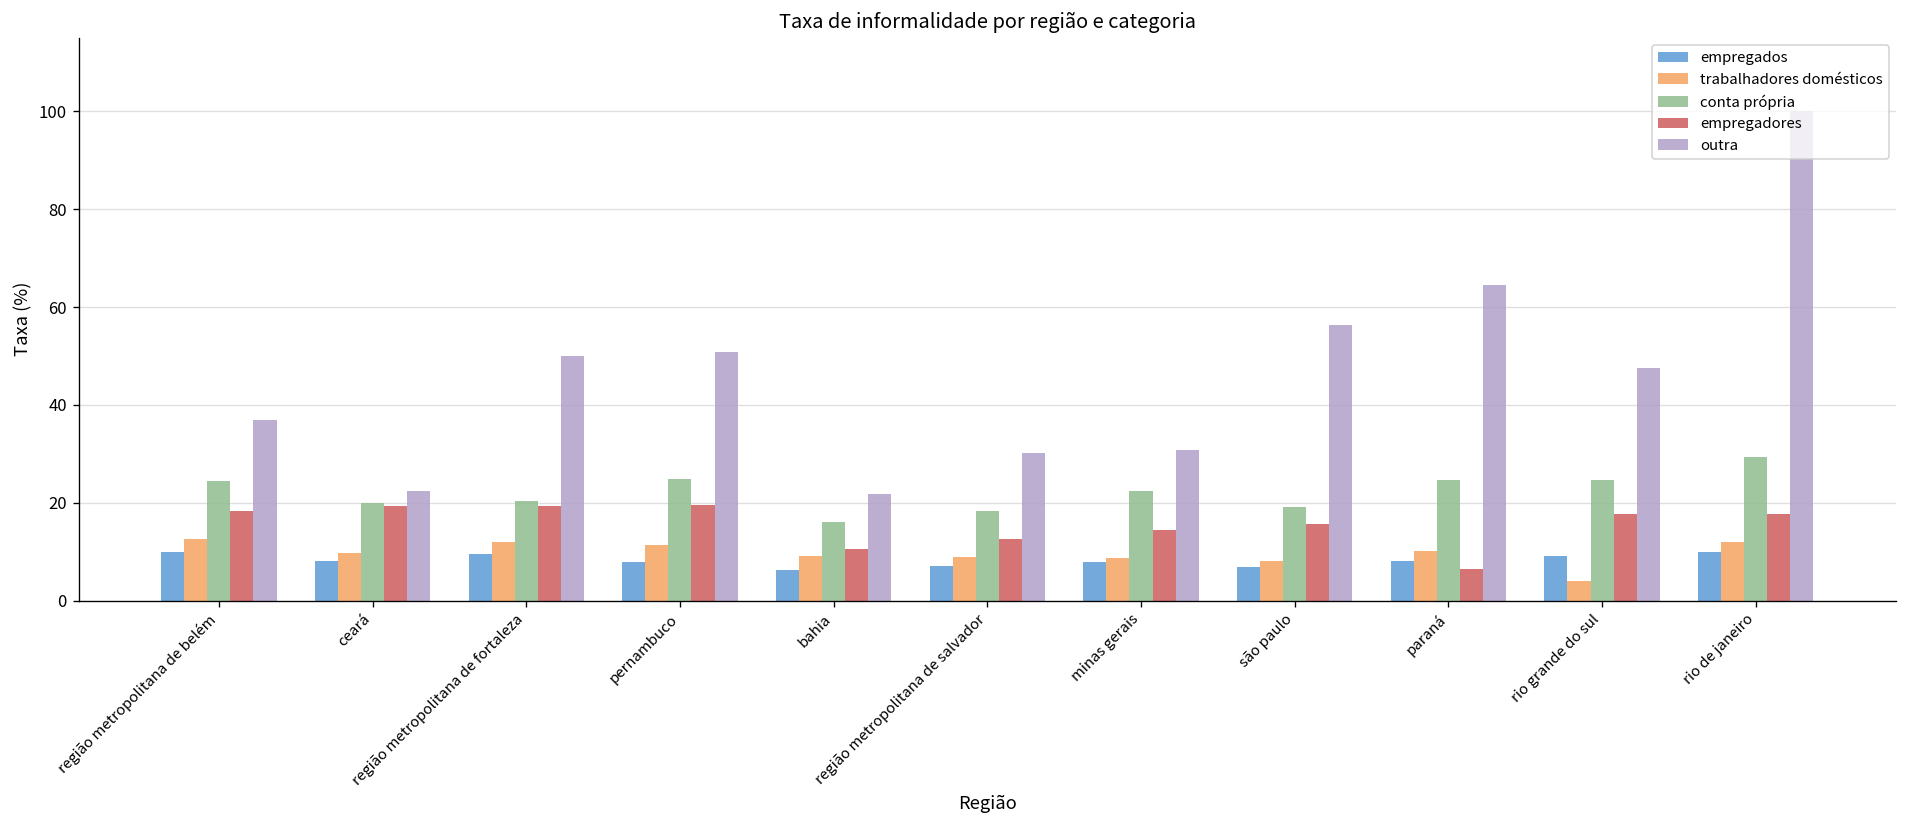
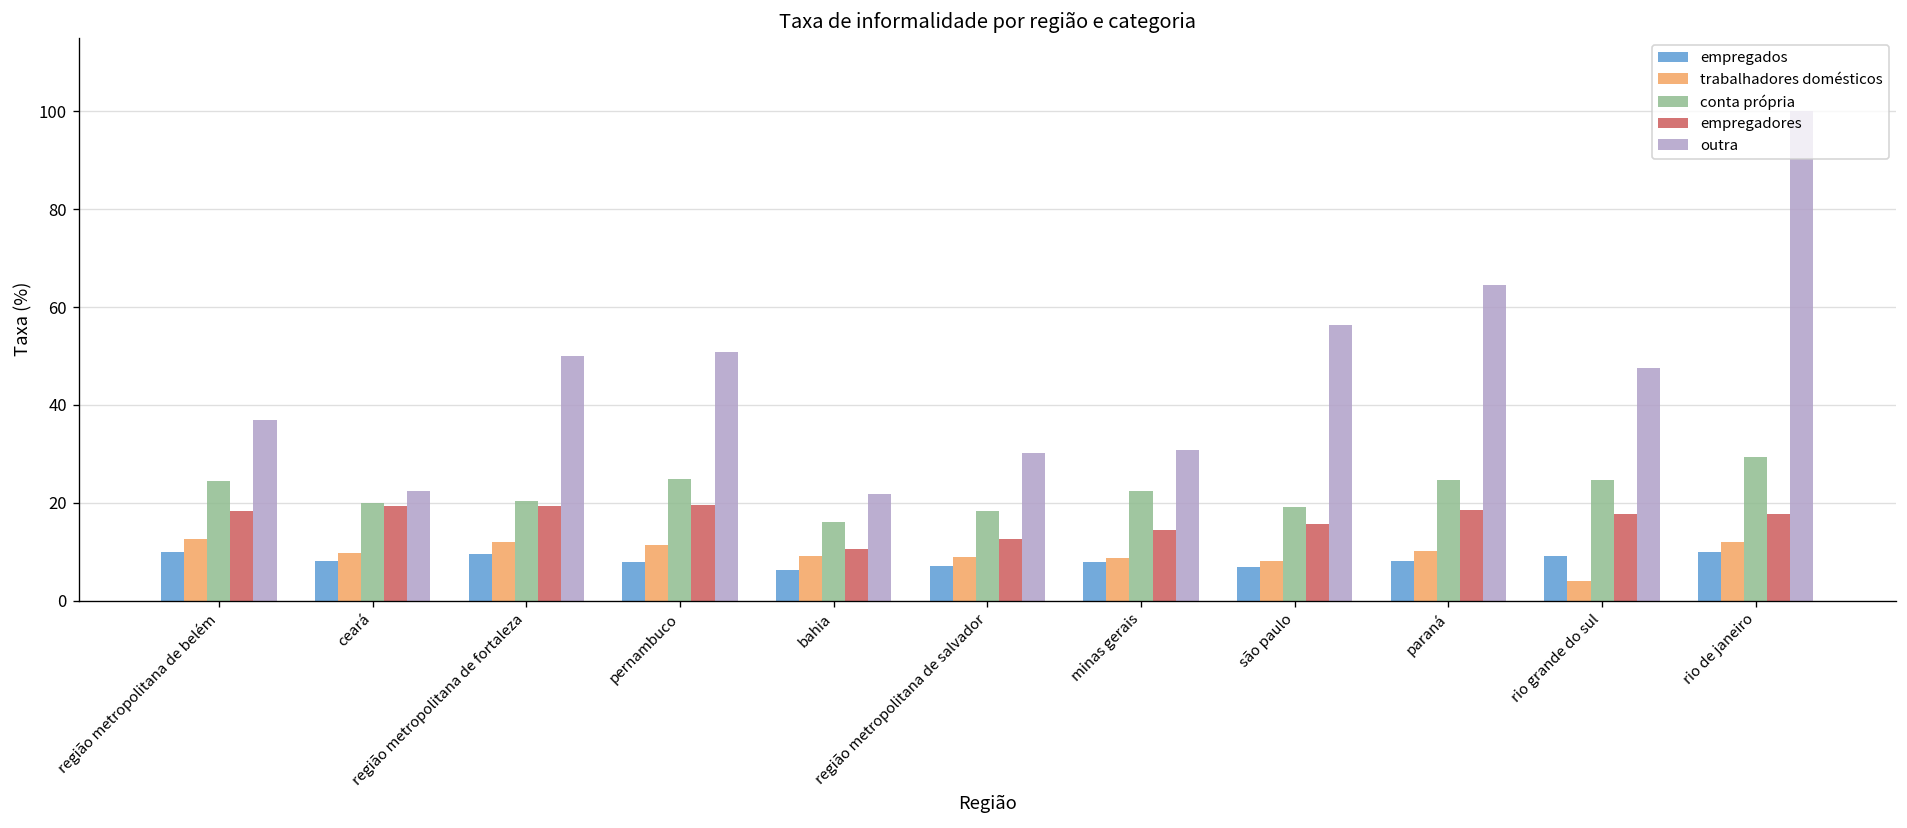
empregadores, paraná: 7 -> 18
